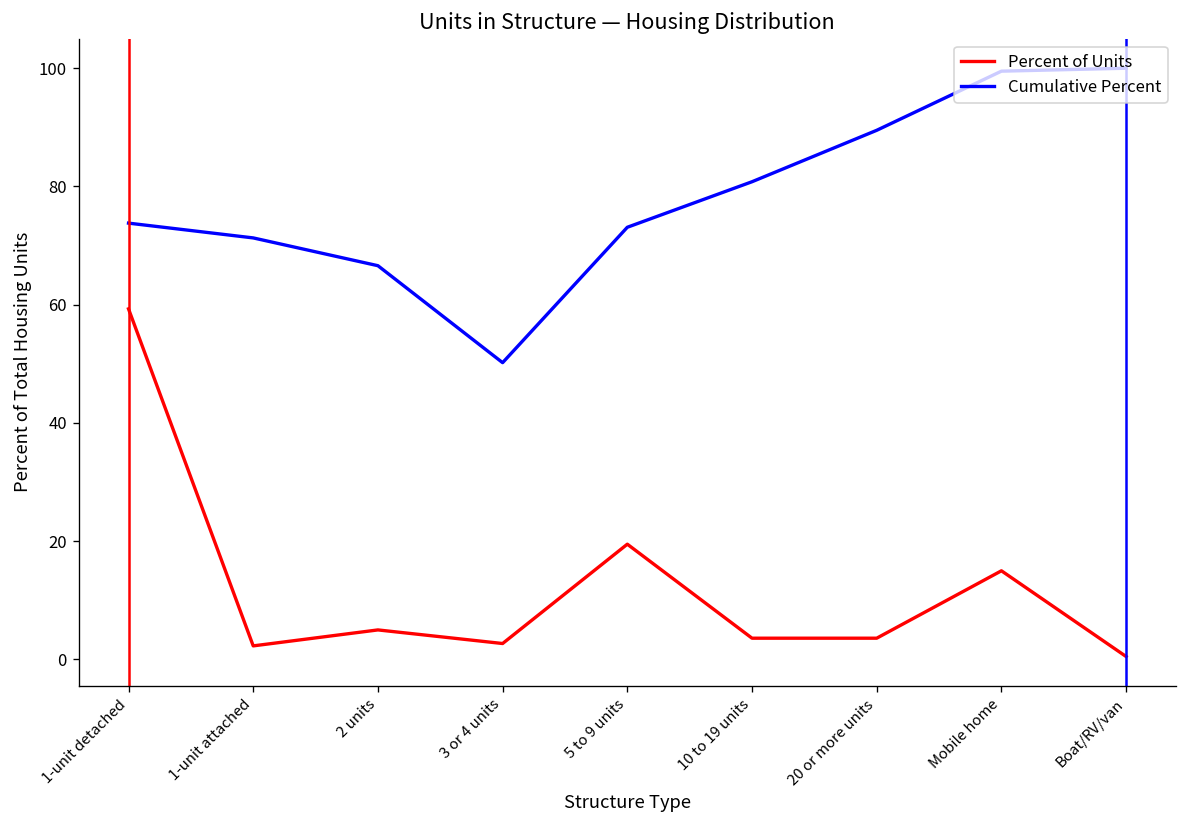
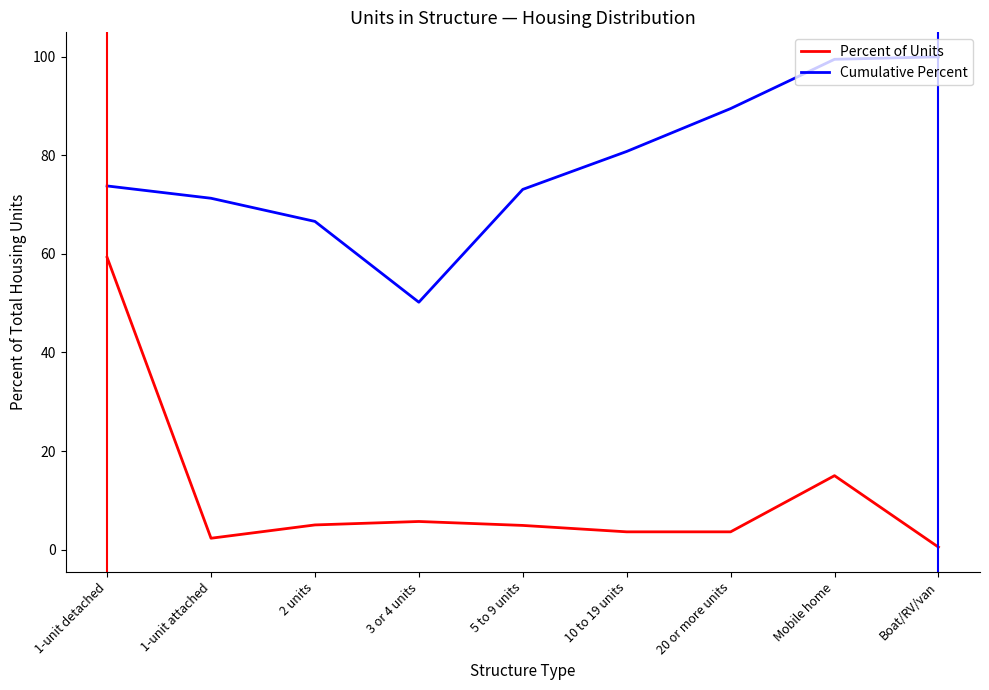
Percent of Units, 3 or 4 units: 3 -> 6
Percent of Units, 5 to 9 units: 20 -> 5
